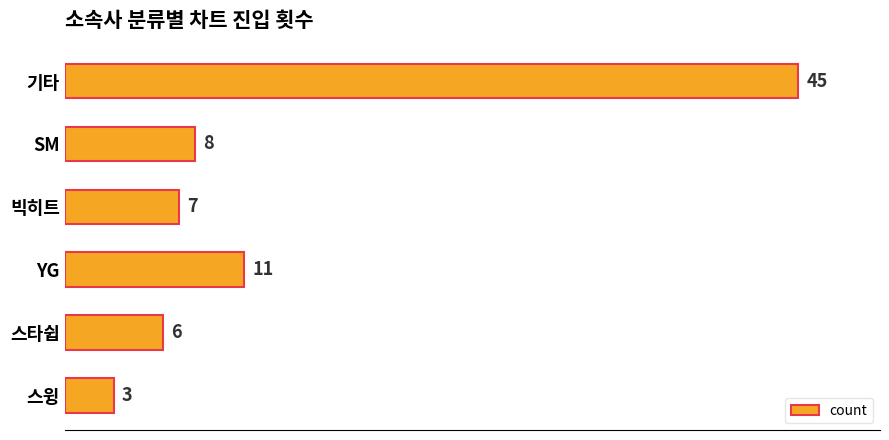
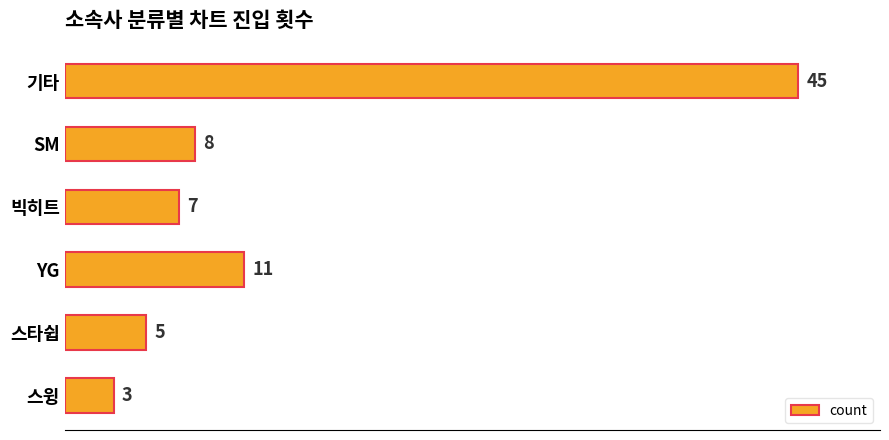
스타쉽: 6 -> 5
